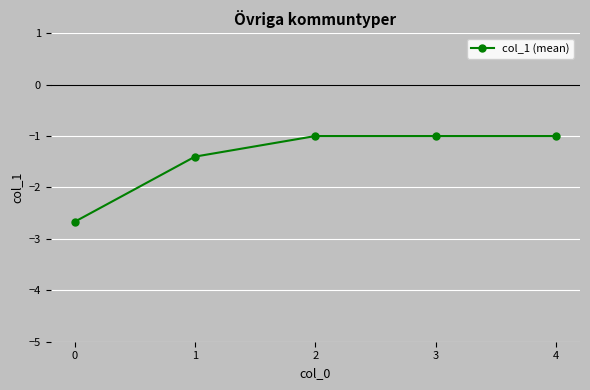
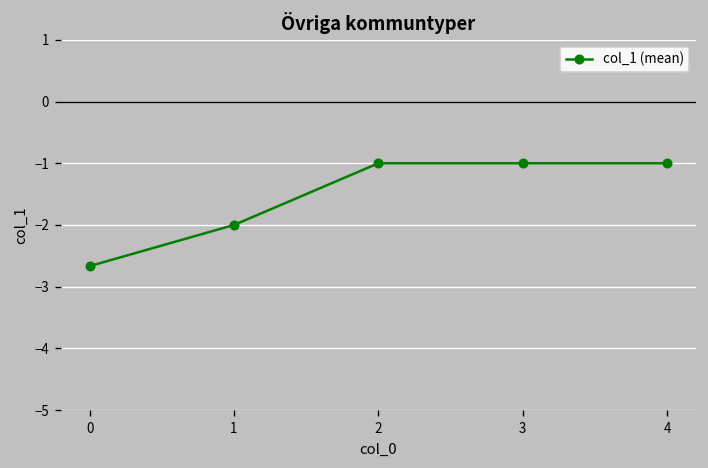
1: -1.4 -> -2.0
